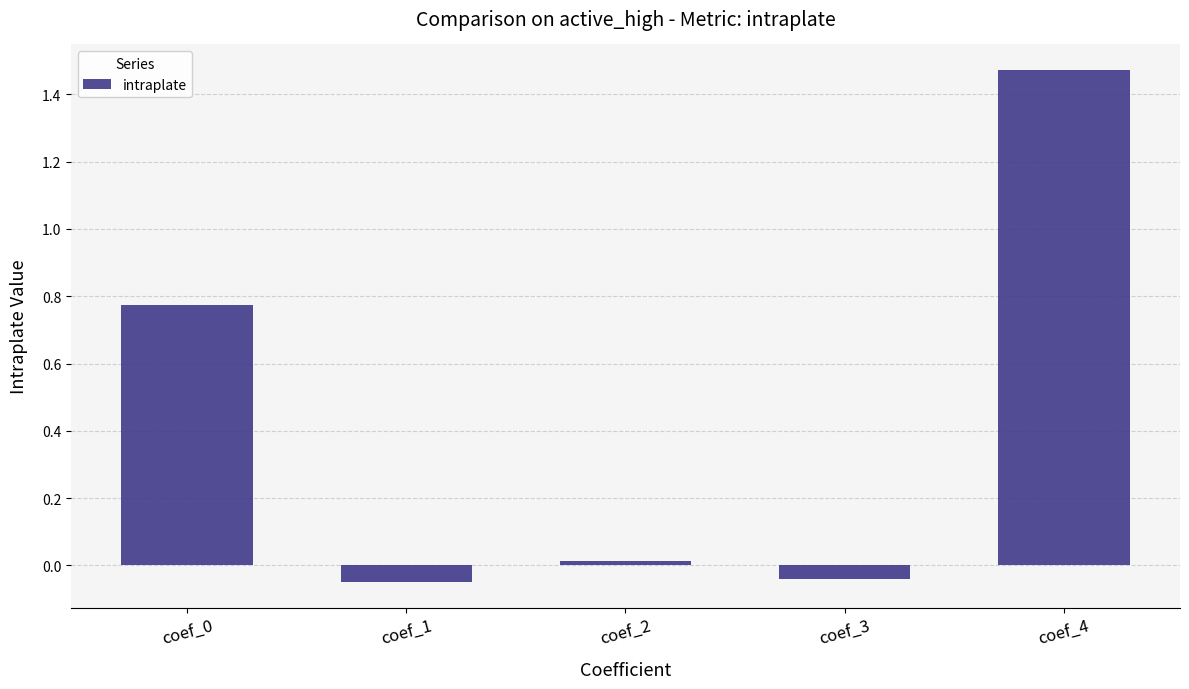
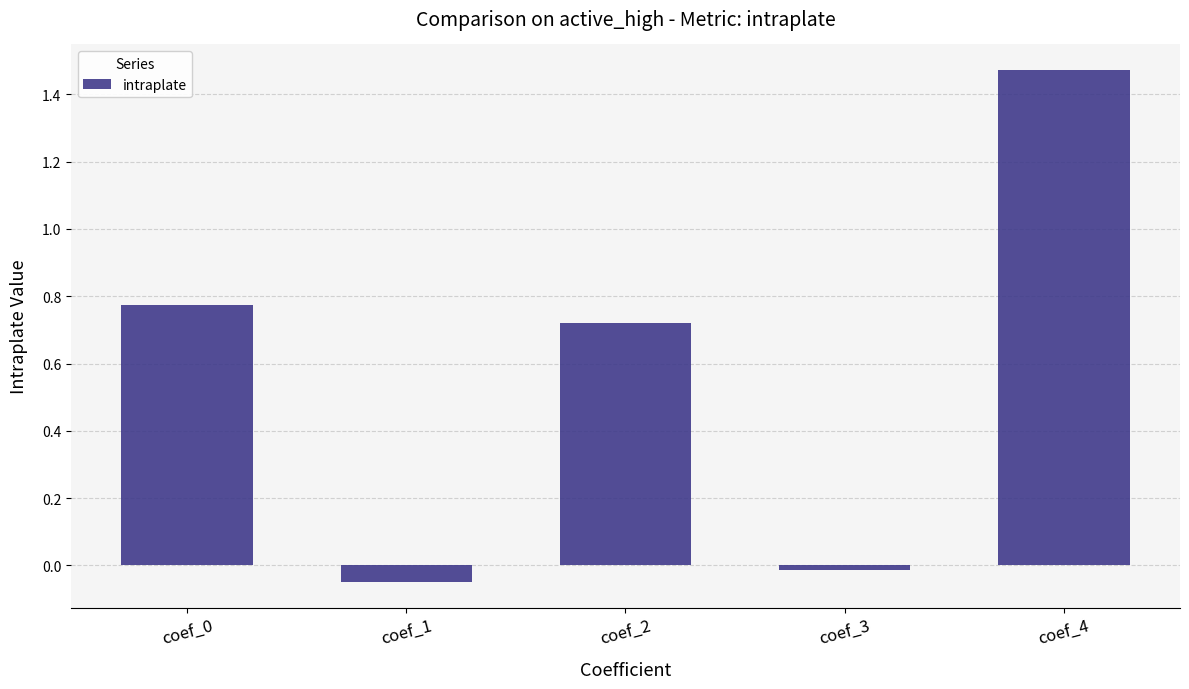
coef_2: 0.01 -> 0.72
coef_3: -0.04 -> -0.01
